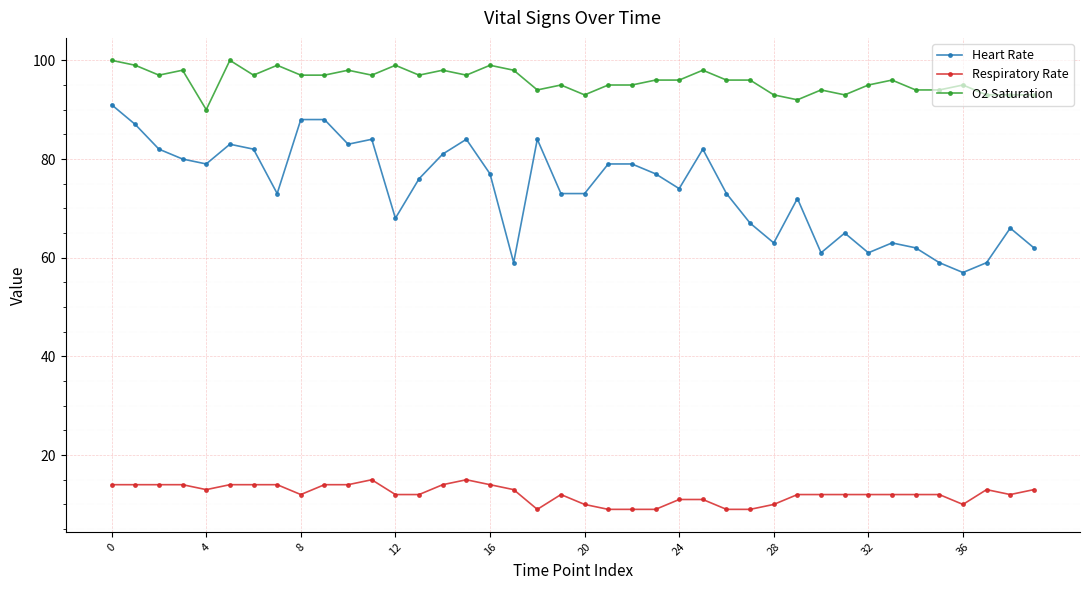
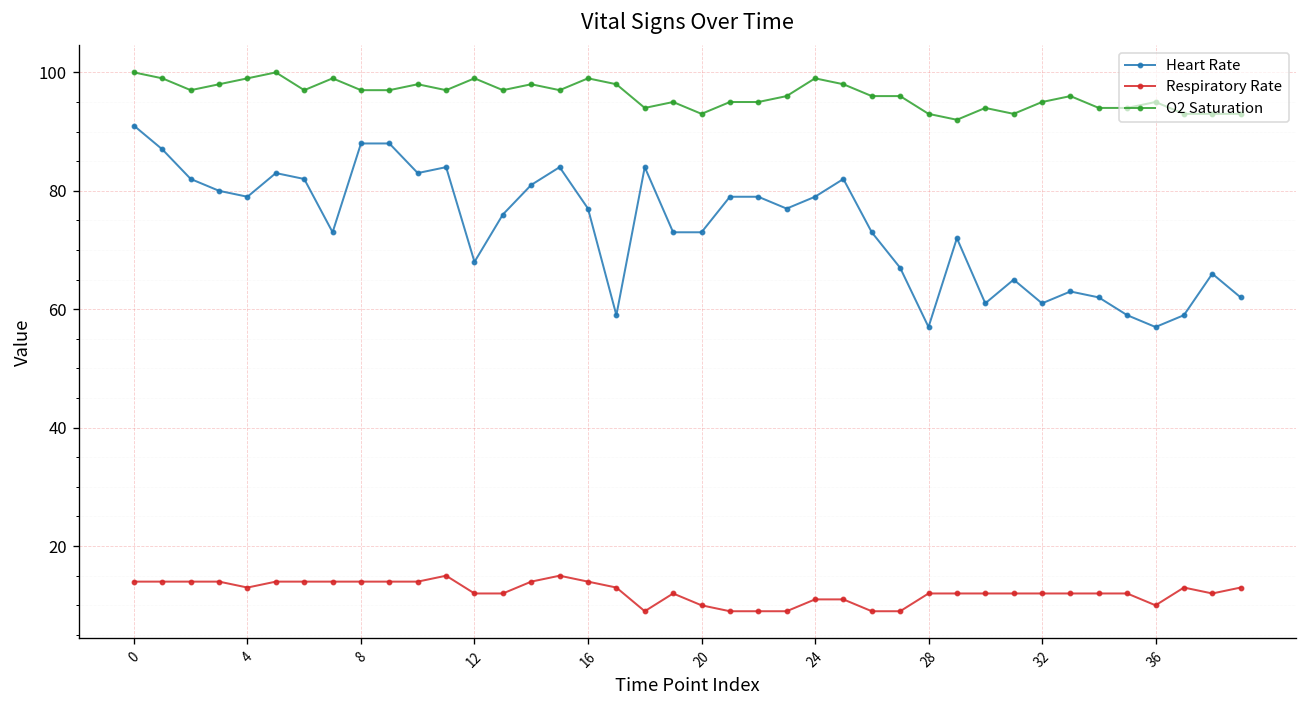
O2 Saturation, 4: 90 -> 99
Respiratory Rate, 8: 12 -> 14
Heart Rate, 24: 74 -> 79
O2 Saturation, 24: 96 -> 99
Heart Rate, 28: 63 -> 57
Respiratory Rate, 28: 10 -> 12
